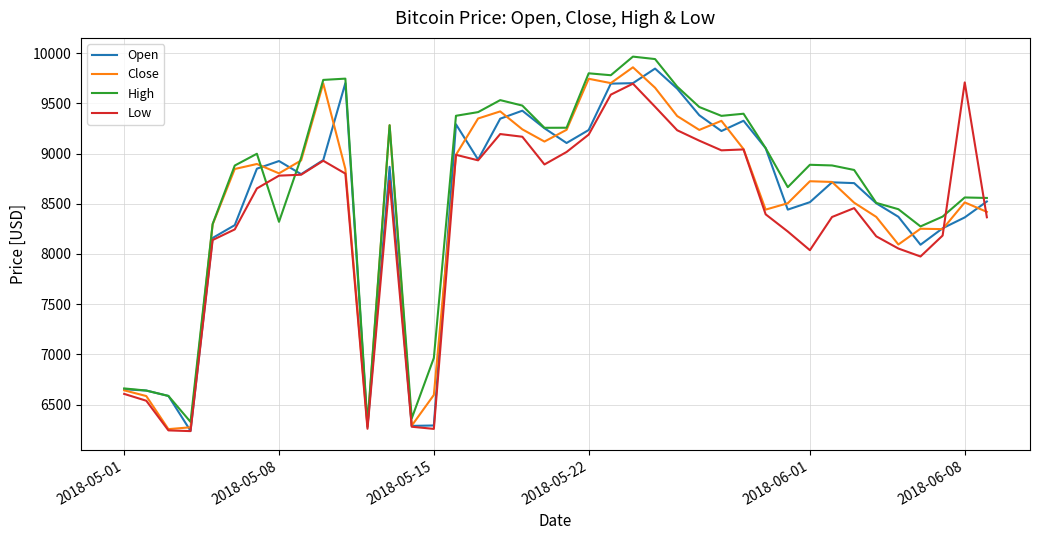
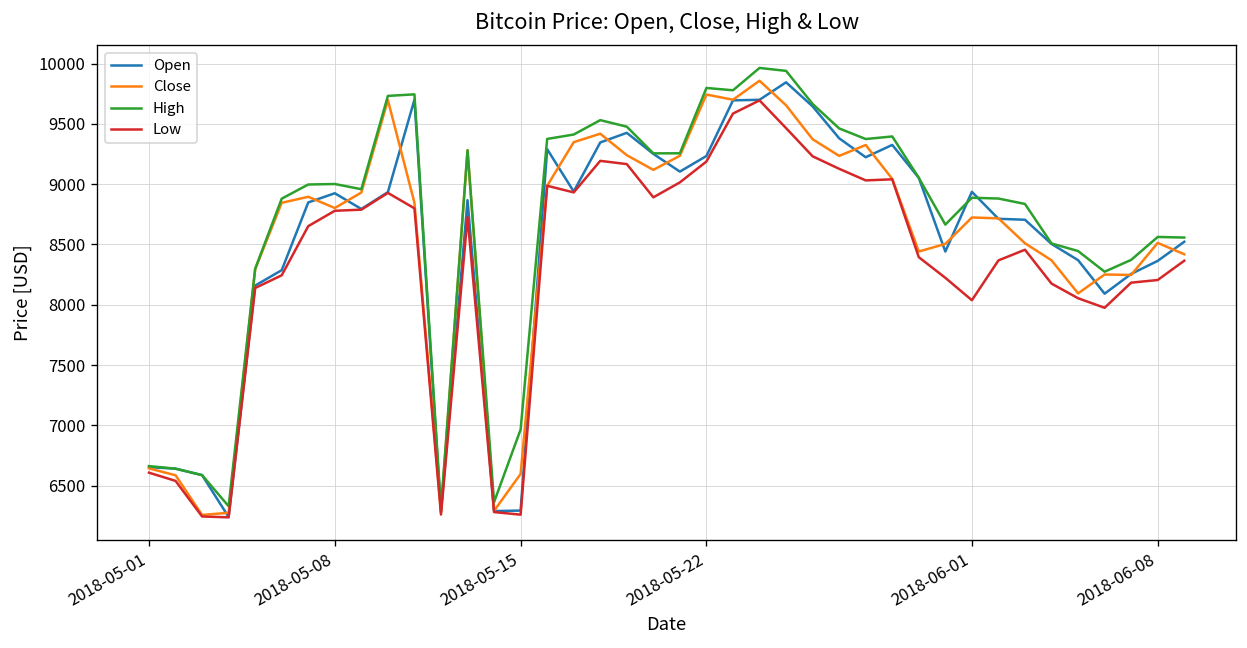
High, 2018-05-08: 8320 -> 9000
Open, 2018-06-01: 8520 -> 8940
Low, 2018-06-08: 9710 -> 8210
